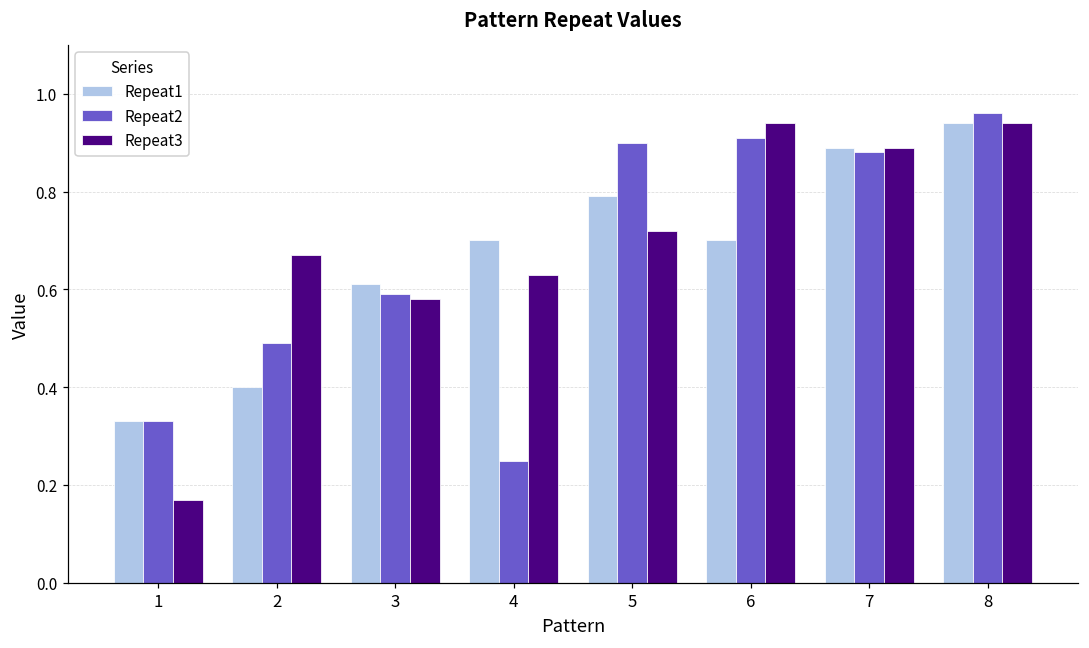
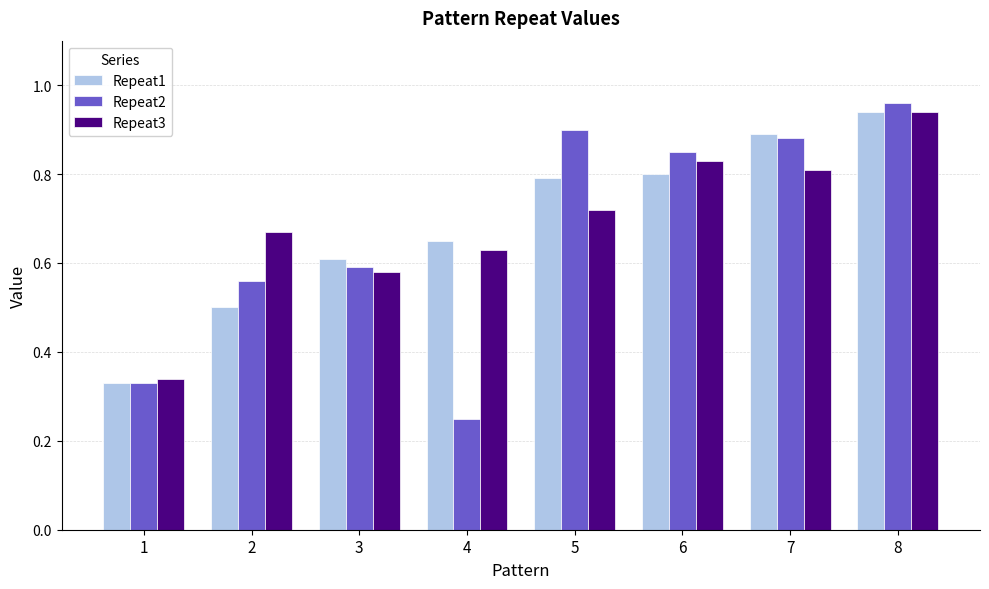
Repeat3, 1: 0.17 -> 0.34
Repeat1, 2: 0.4 -> 0.5
Repeat2, 2: 0.49 -> 0.56
Repeat1, 4: 0.70 -> 0.65
Repeat1, 6: 0.7 -> 0.8
Repeat2, 6: 0.91 -> 0.85
Repeat3, 6: 0.94 -> 0.83
Repeat3, 7: 0.89 -> 0.81
